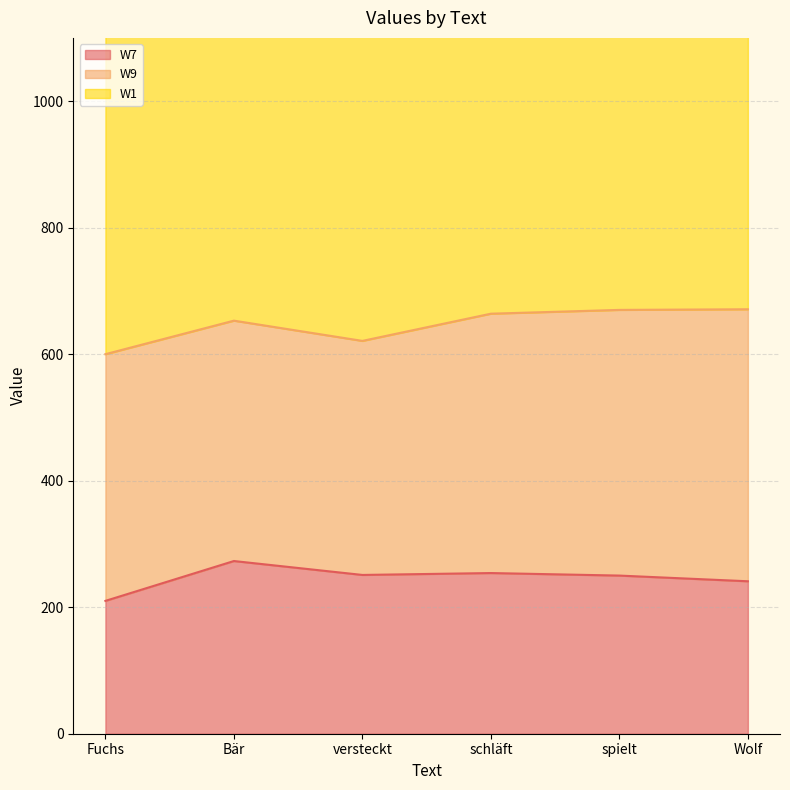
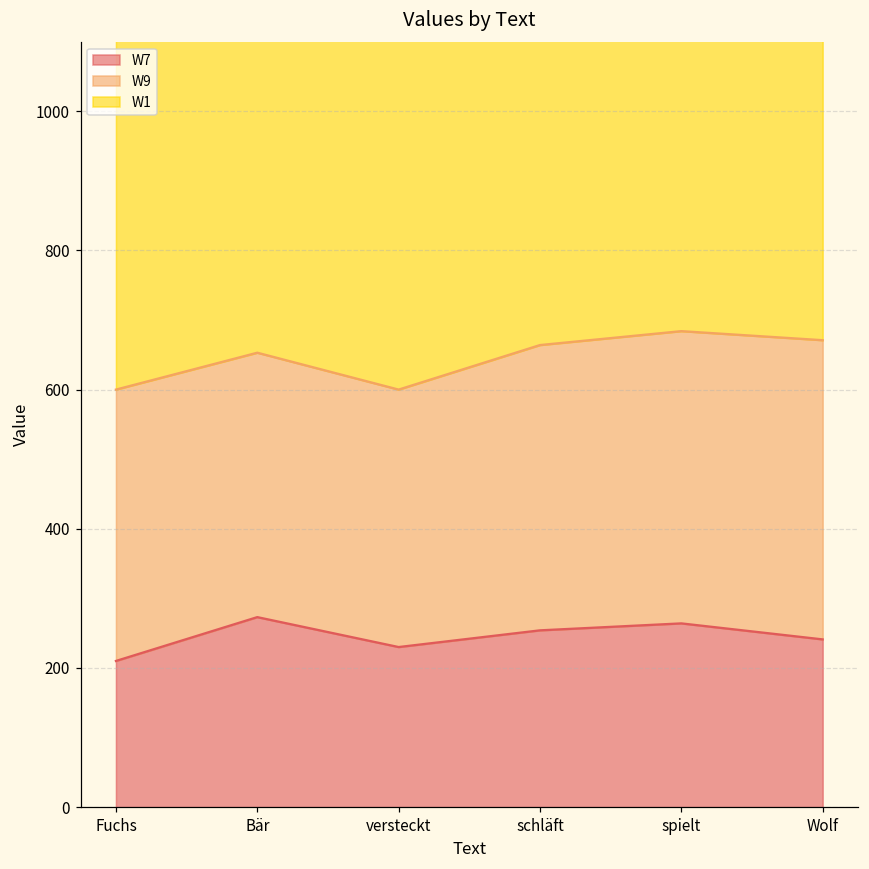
W7, versteckt: 250 -> 230
W7, spielt: 250 -> 260
